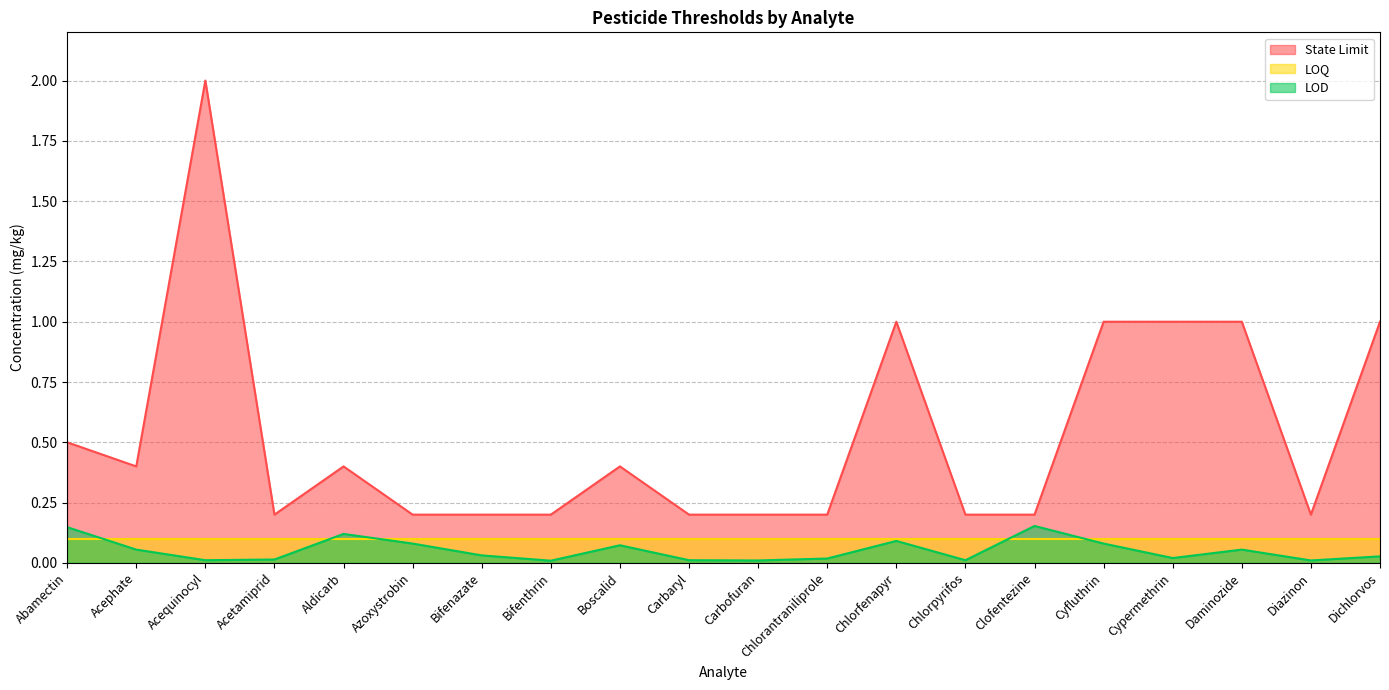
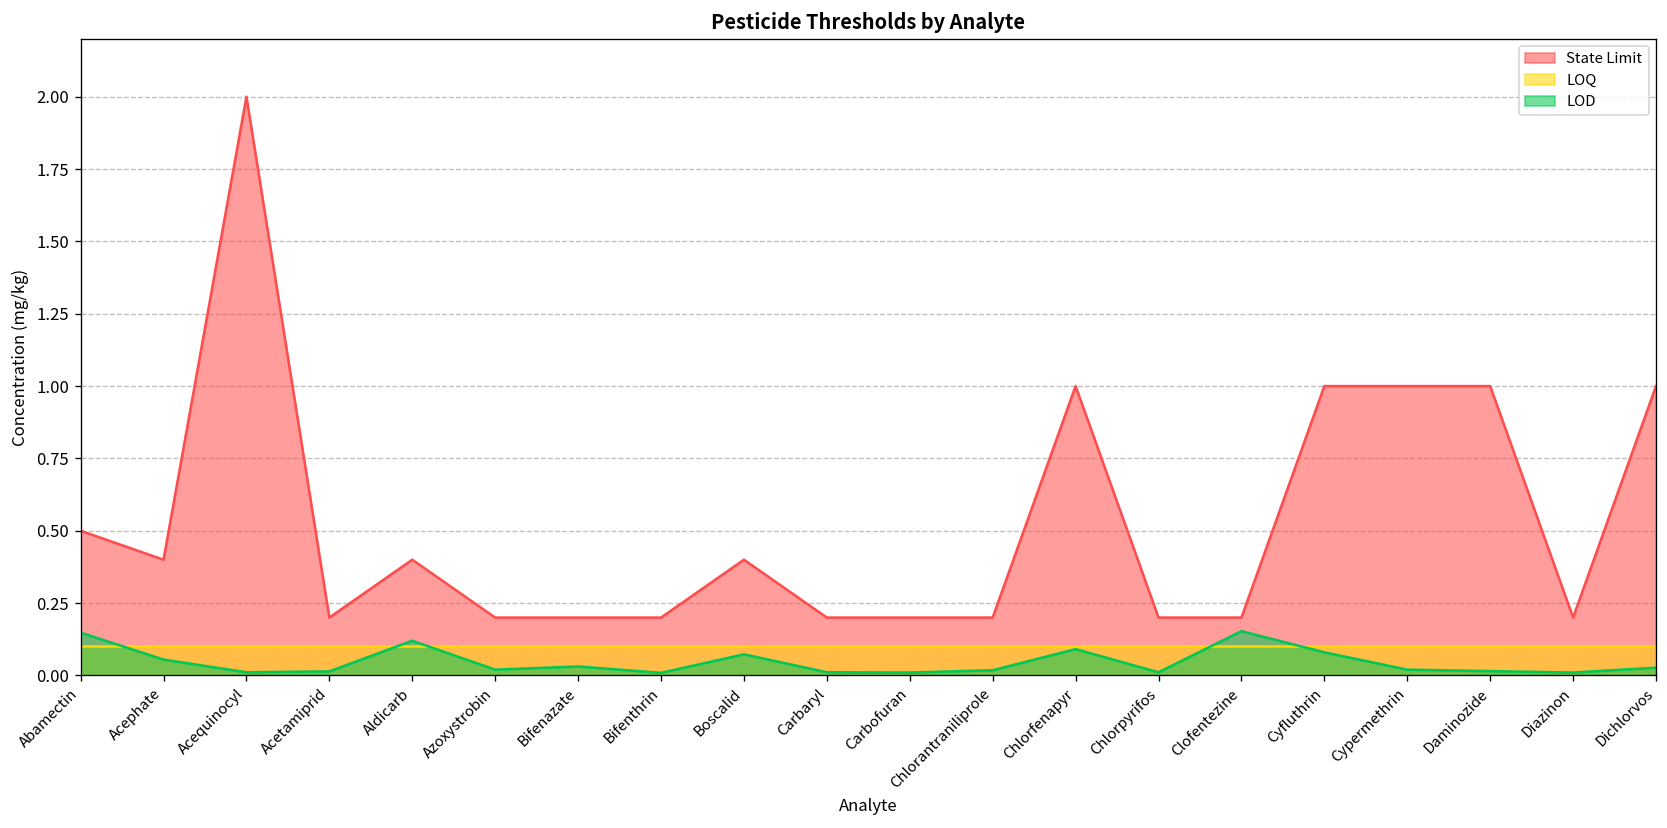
LOD, Azoxystrobin: 0.08 -> 0.02
LOD, Daminozide: 0.06 -> 0.02
